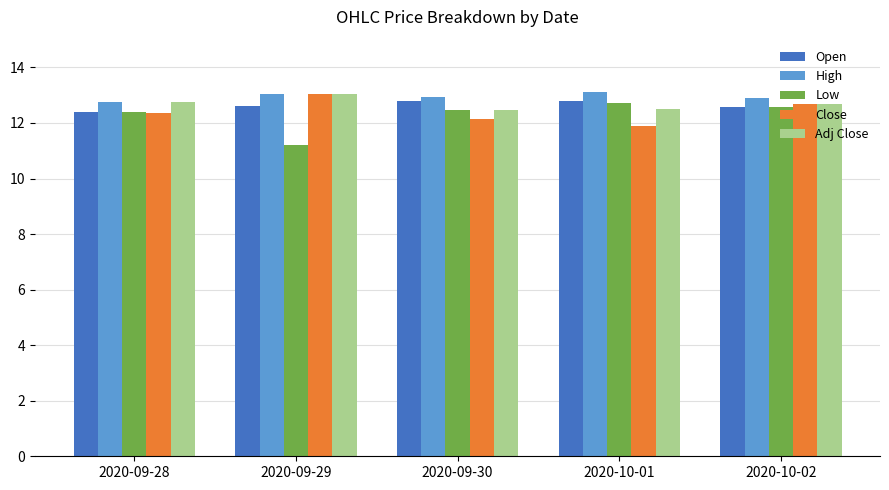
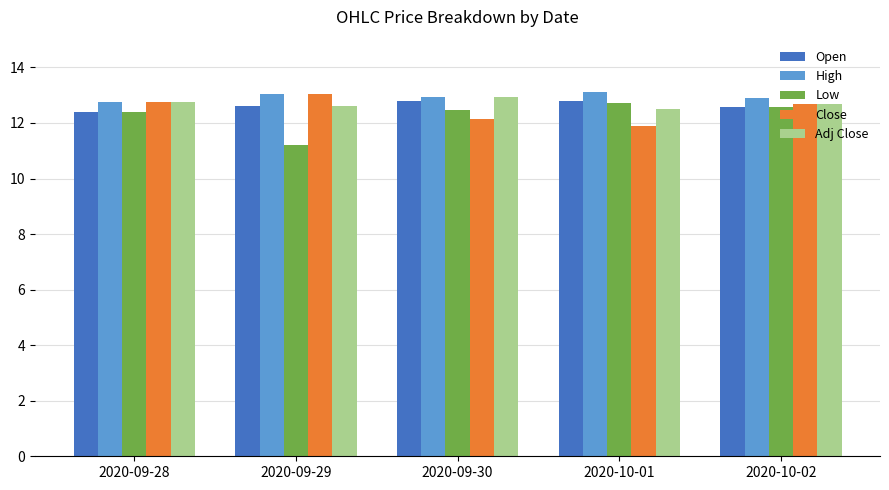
Close, 2020-09-28: 12.4 -> 12.8
Adj Close, 2020-09-29: 13.1 -> 12.6
Adj Close, 2020-09-30: 12.5 -> 12.9
